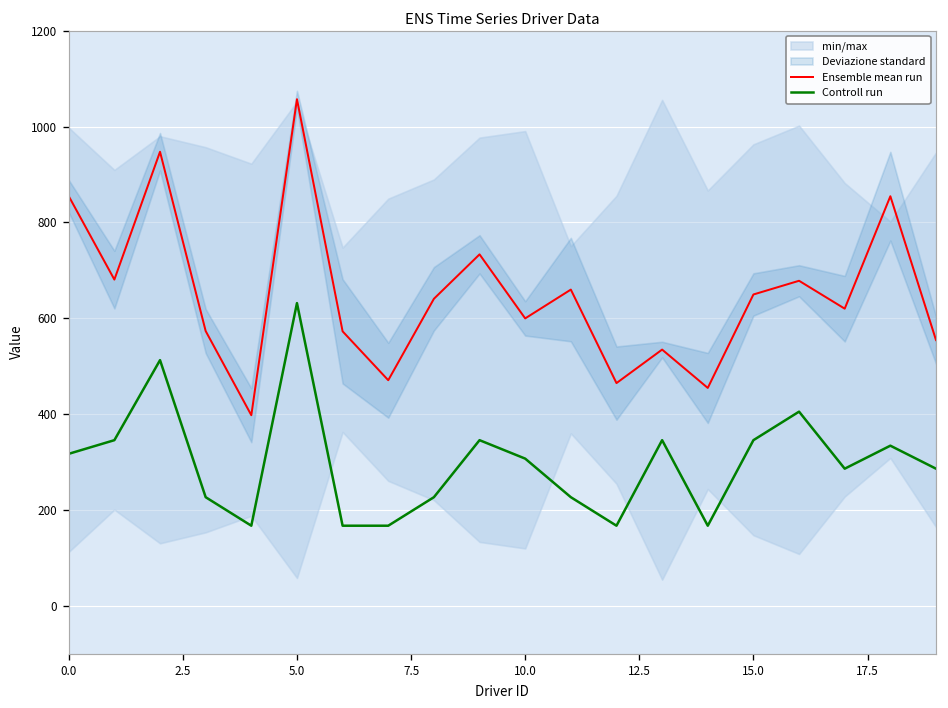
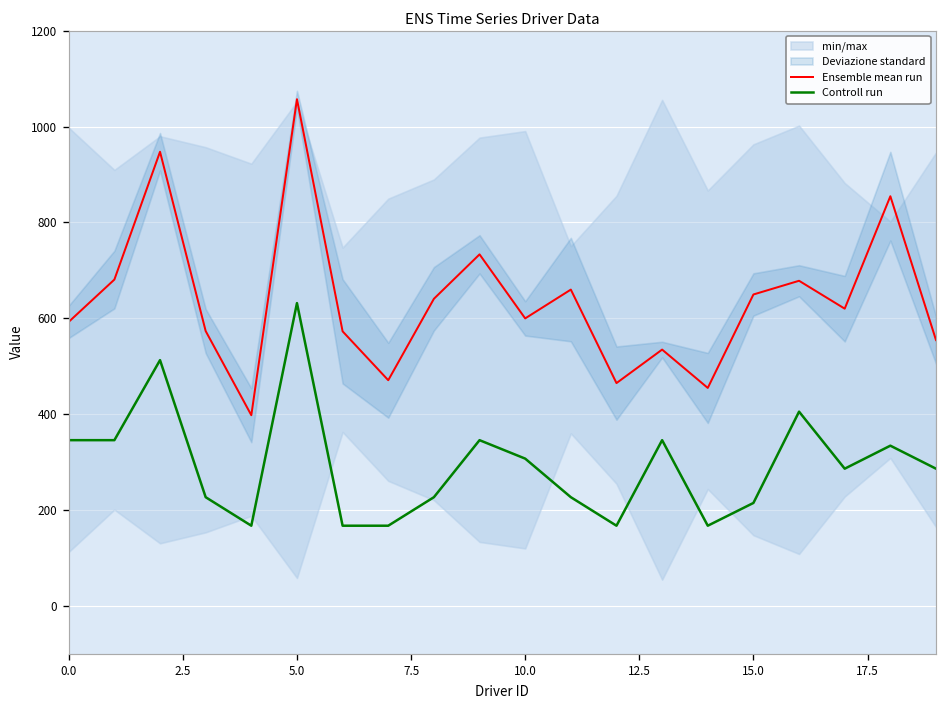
Ensemble mean run, 0.0: 850 -> 590
Controll run, 0.0: 320 -> 350
Controll run, 15.0: 350 -> 210
